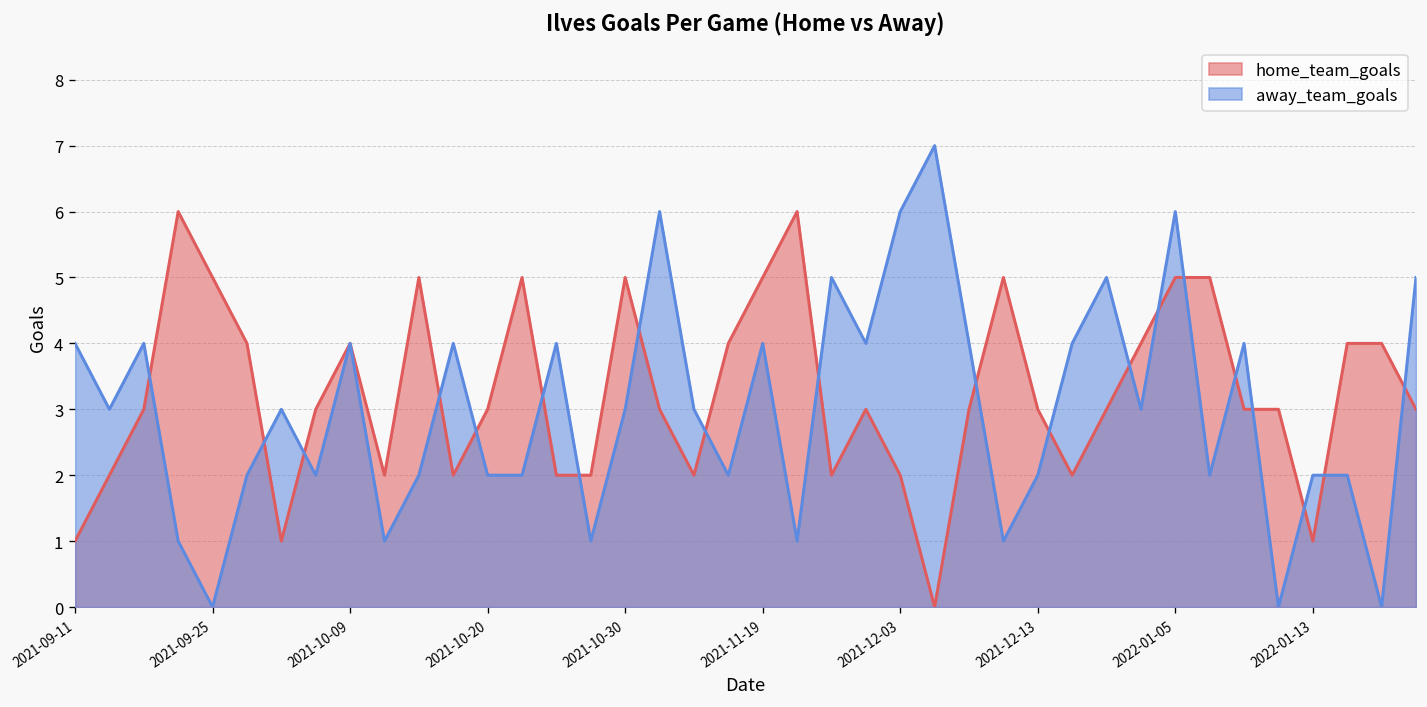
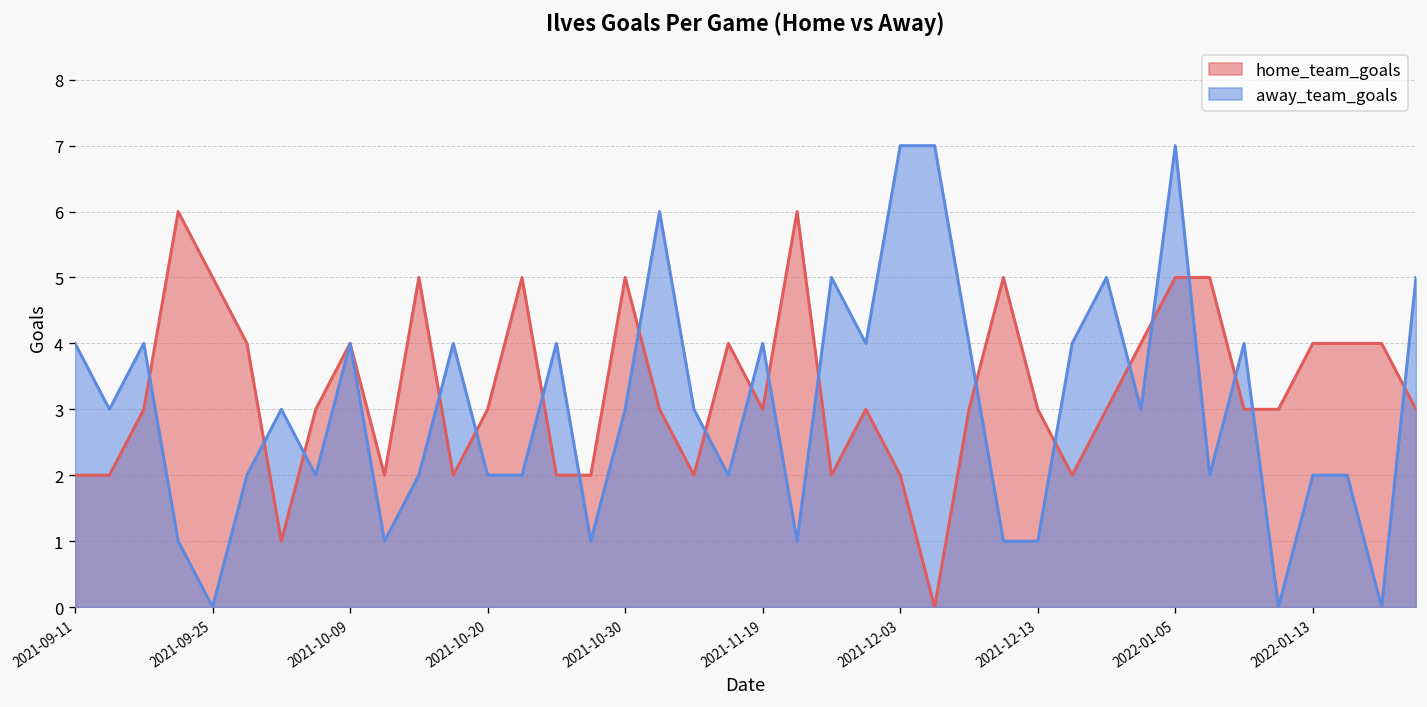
home_team_goals, 2021-09-11: 1 -> 2
home_team_goals, 2021-11-19: 5 -> 3
away_team_goals, 2021-12-03: 6 -> 7
away_team_goals, 2021-12-13: 2 -> 1
away_team_goals, 2022-01-05: 6 -> 7
home_team_goals, 2022-01-13: 1 -> 4
